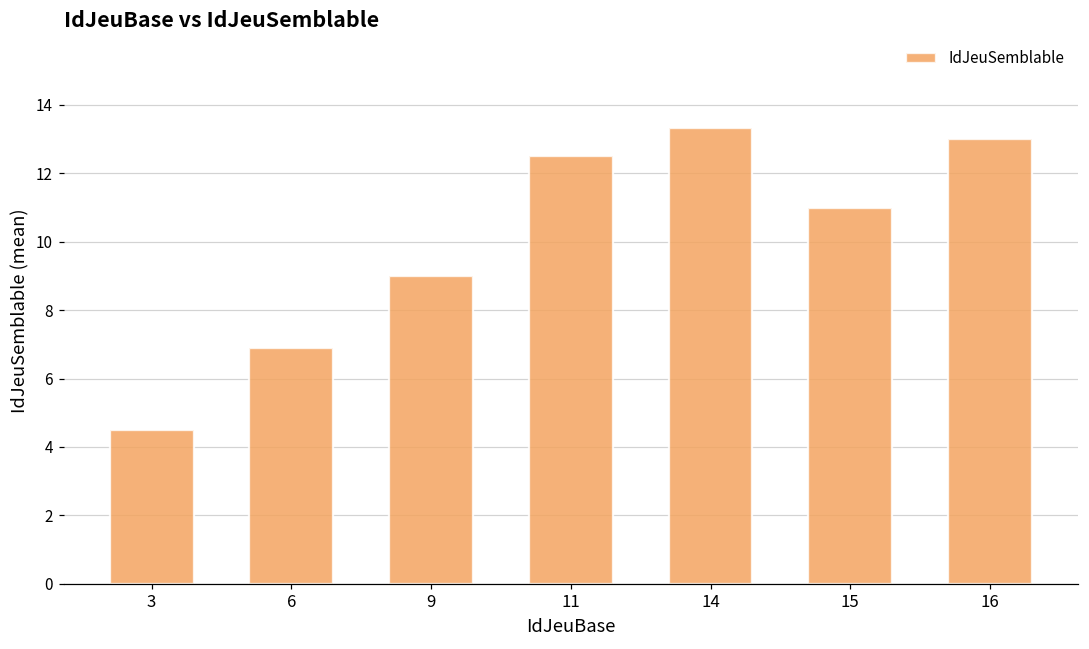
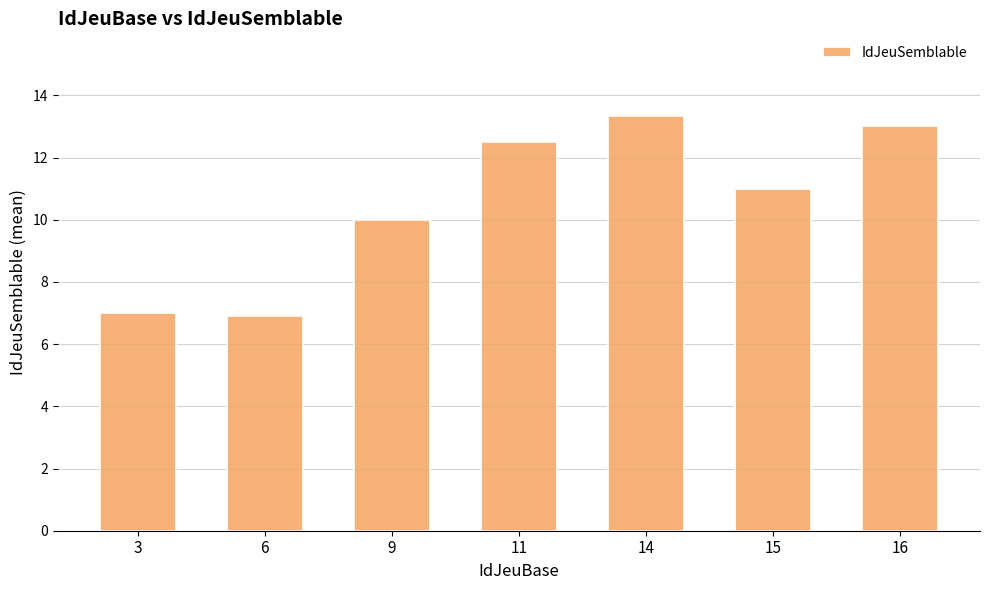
3: 4.5 -> 7.0
9: 9 -> 10
